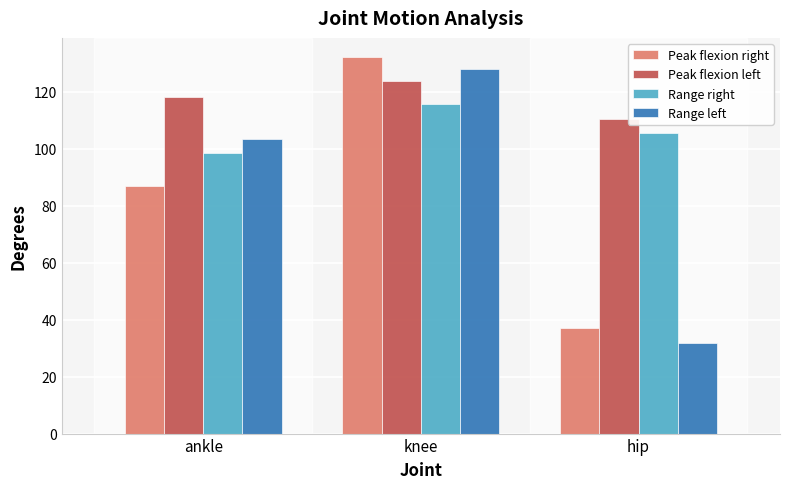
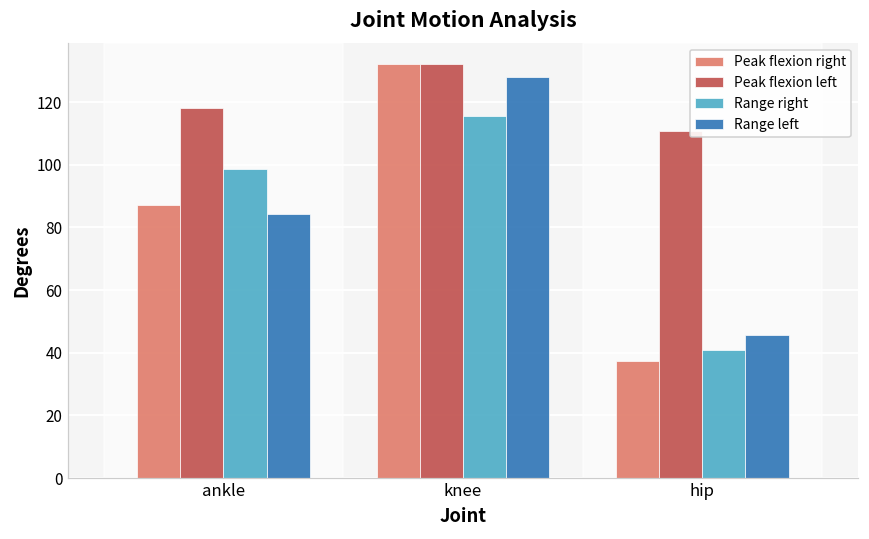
Range left, ankle: 103 -> 84
Peak flexion left, knee: 124 -> 132
Range right, hip: 106 -> 41
Range left, hip: 32 -> 46
